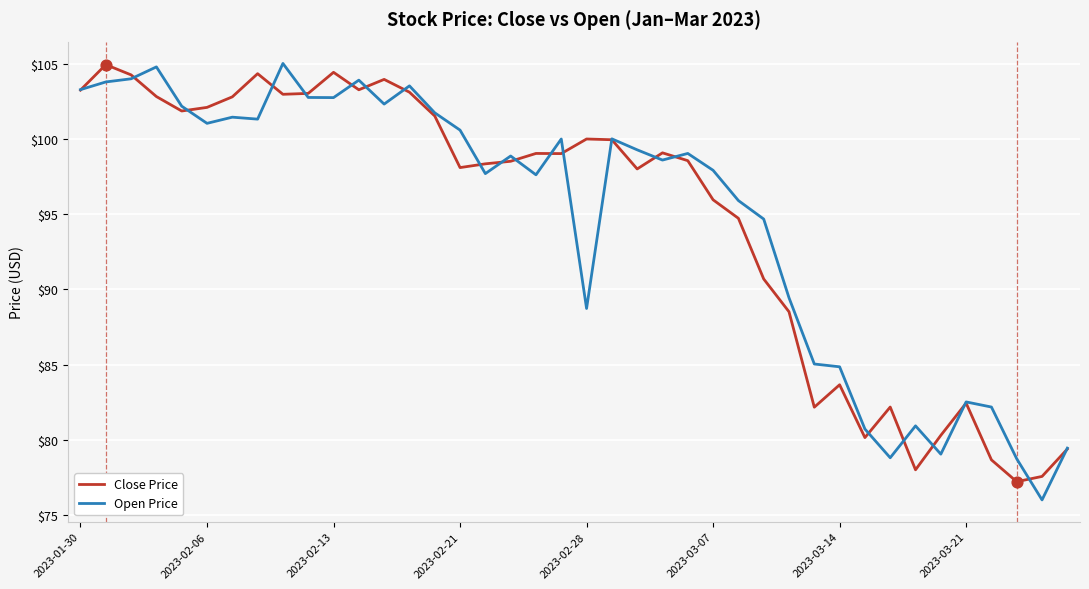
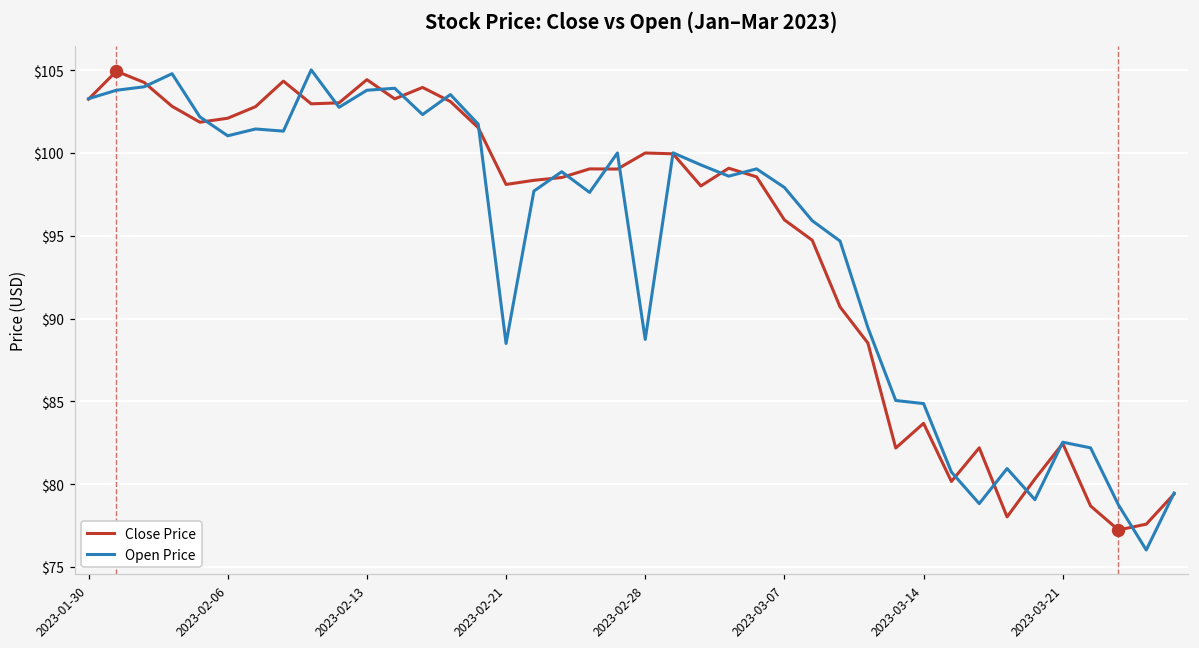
Open Price, 2023-02-13: $102.8 -> $103.8
Open Price, 2023-02-21: $100.6 -> $88.5
